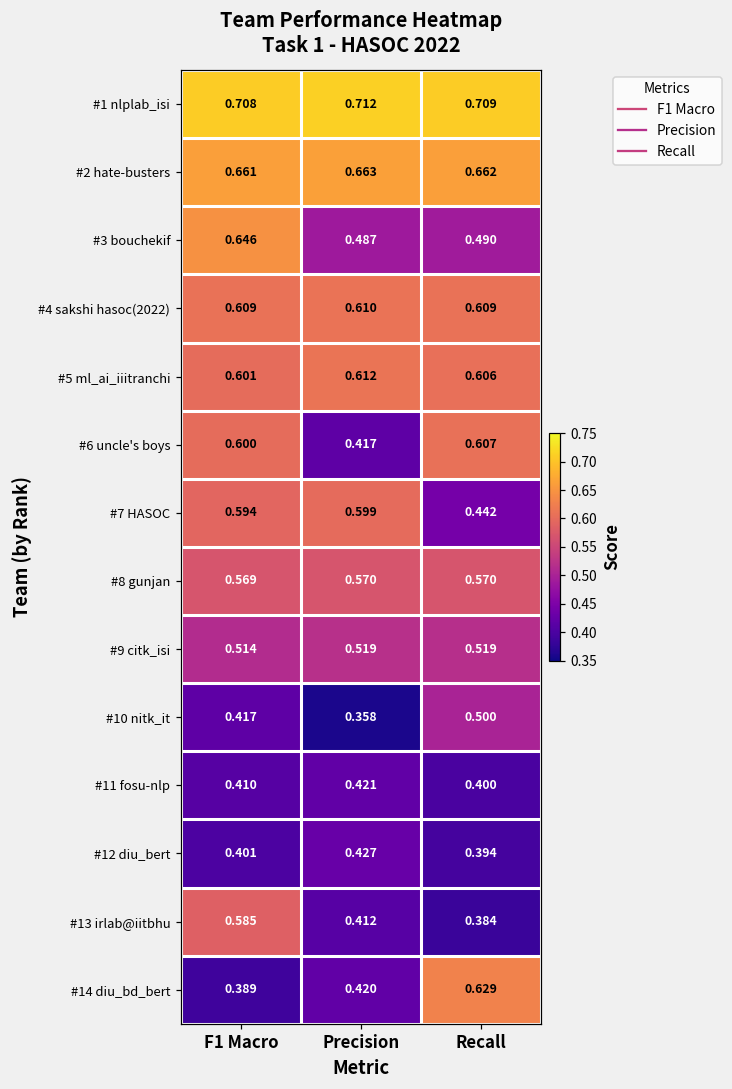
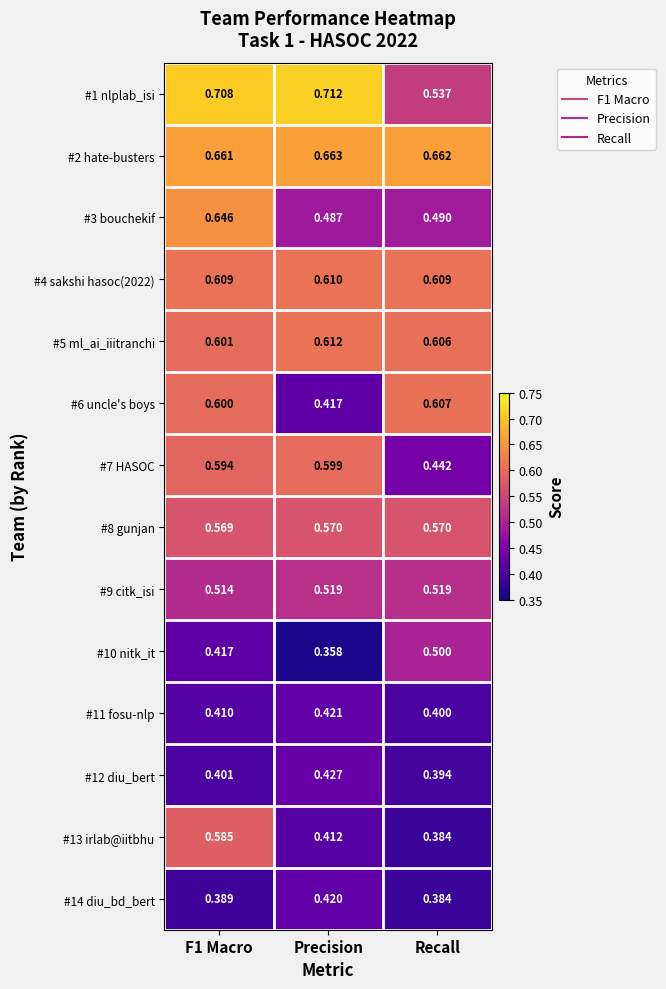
#1 nlplab_isi, Recall: 0.709 -> 0.537
#14 diu_bd_bert, Recall: 0.629 -> 0.384
